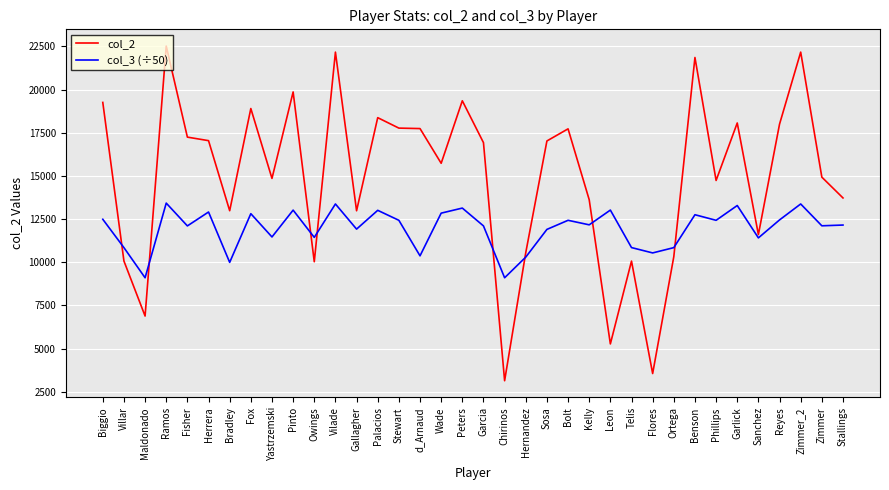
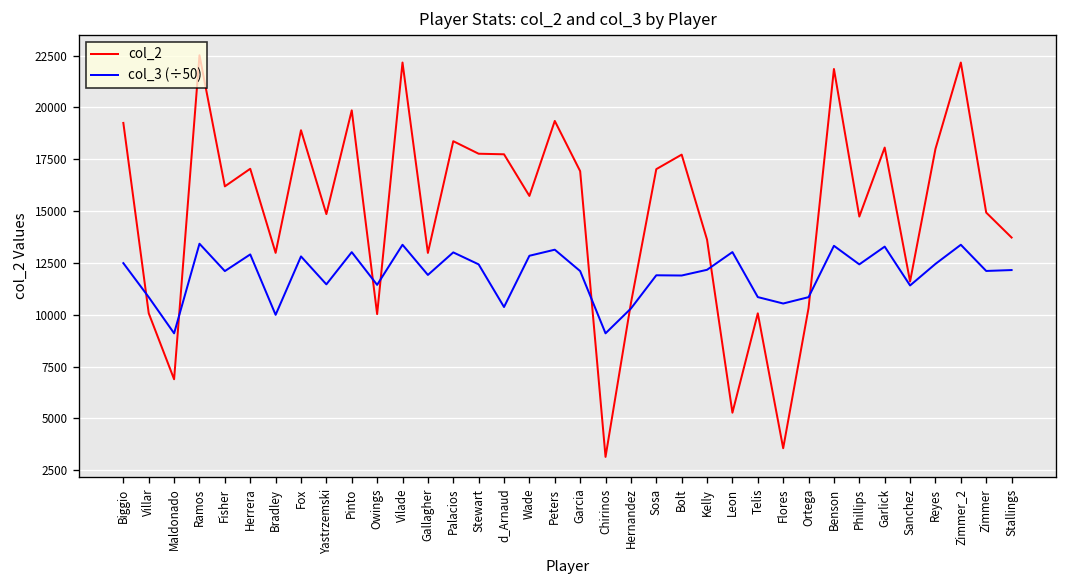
col_2, Fisher: 17200 -> 16200
col_3 (÷50), Bolt: 12400 -> 11900
col_3 (÷50), Benson: 12800 -> 13300
